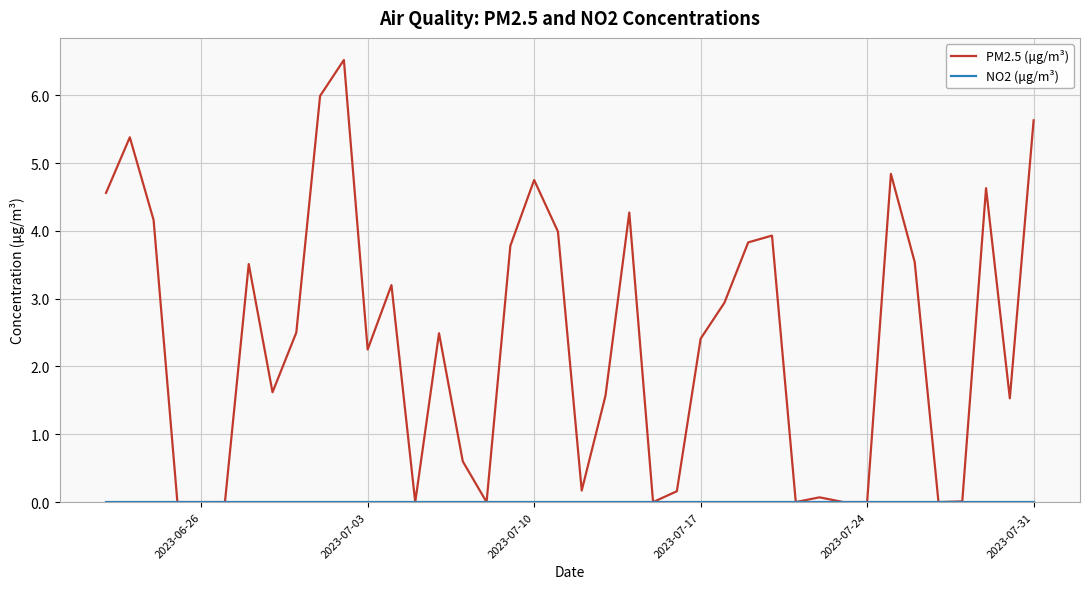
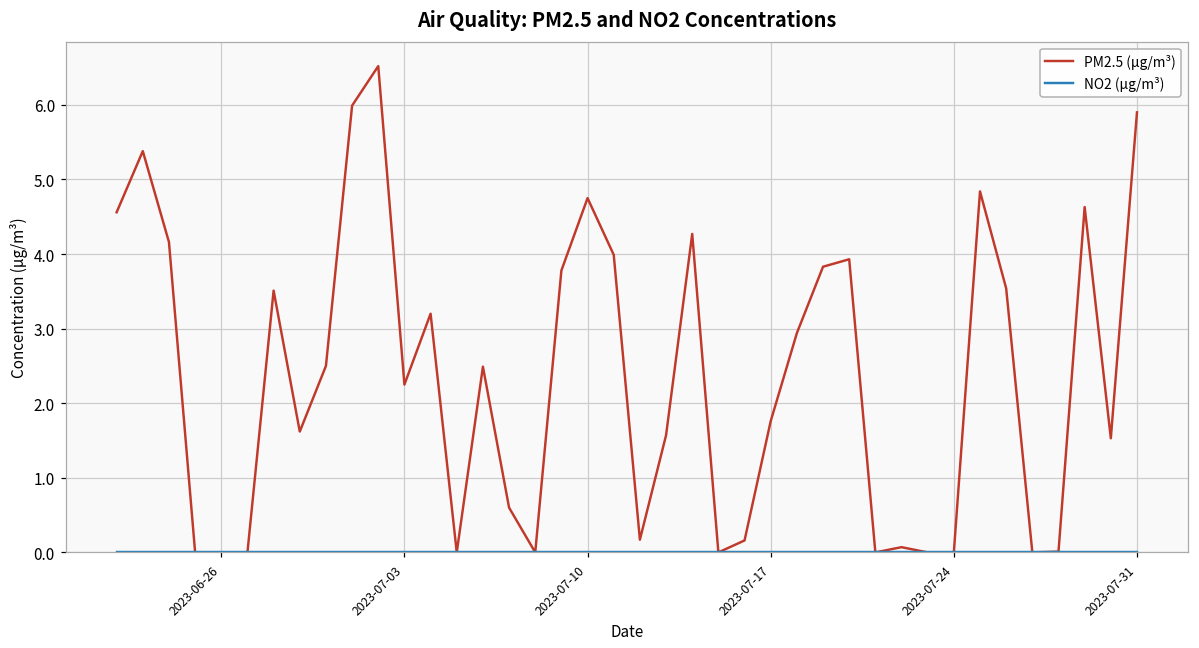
PM2.5 (μg/m³), 2023-07-17: 2.4 -> 1.8
PM2.5 (μg/m³), 2023-07-31: 5.6 -> 5.9
